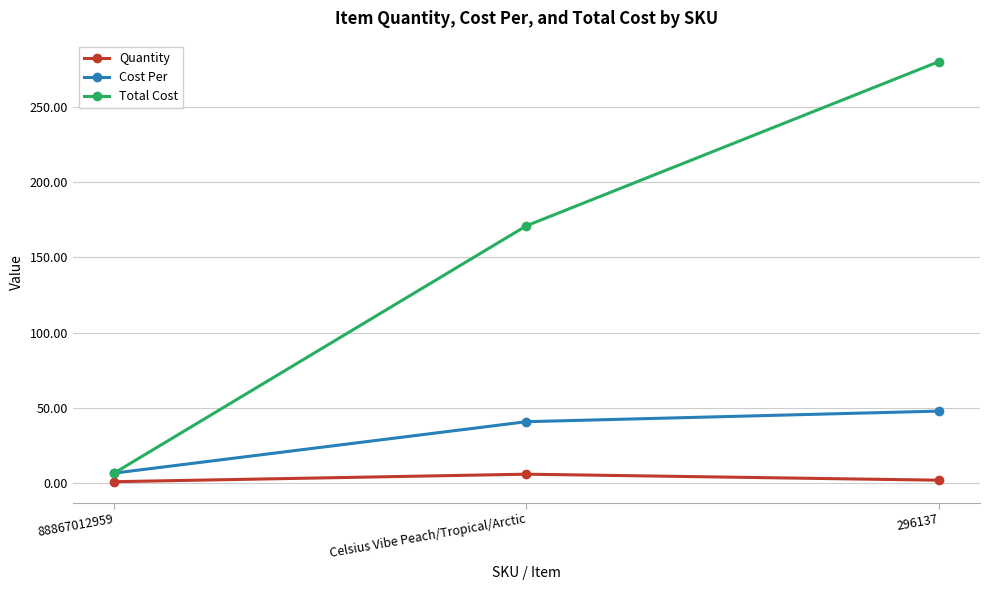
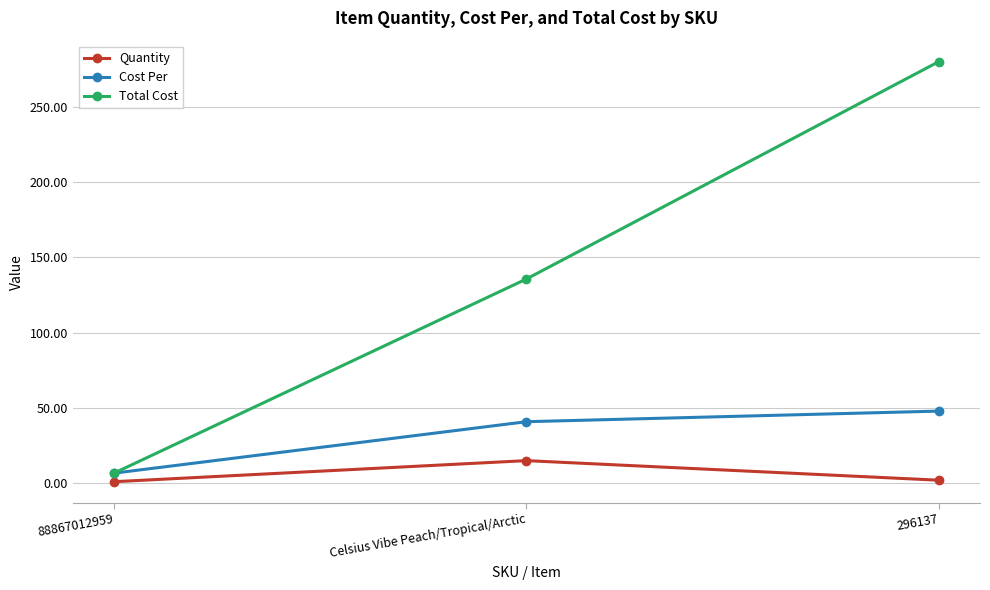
Quantity, Celsius Vibe Peach/Tropical/Arctic: 6 -> 15
Total Cost, Celsius Vibe Peach/Tropical/Arctic: 171 -> 136
